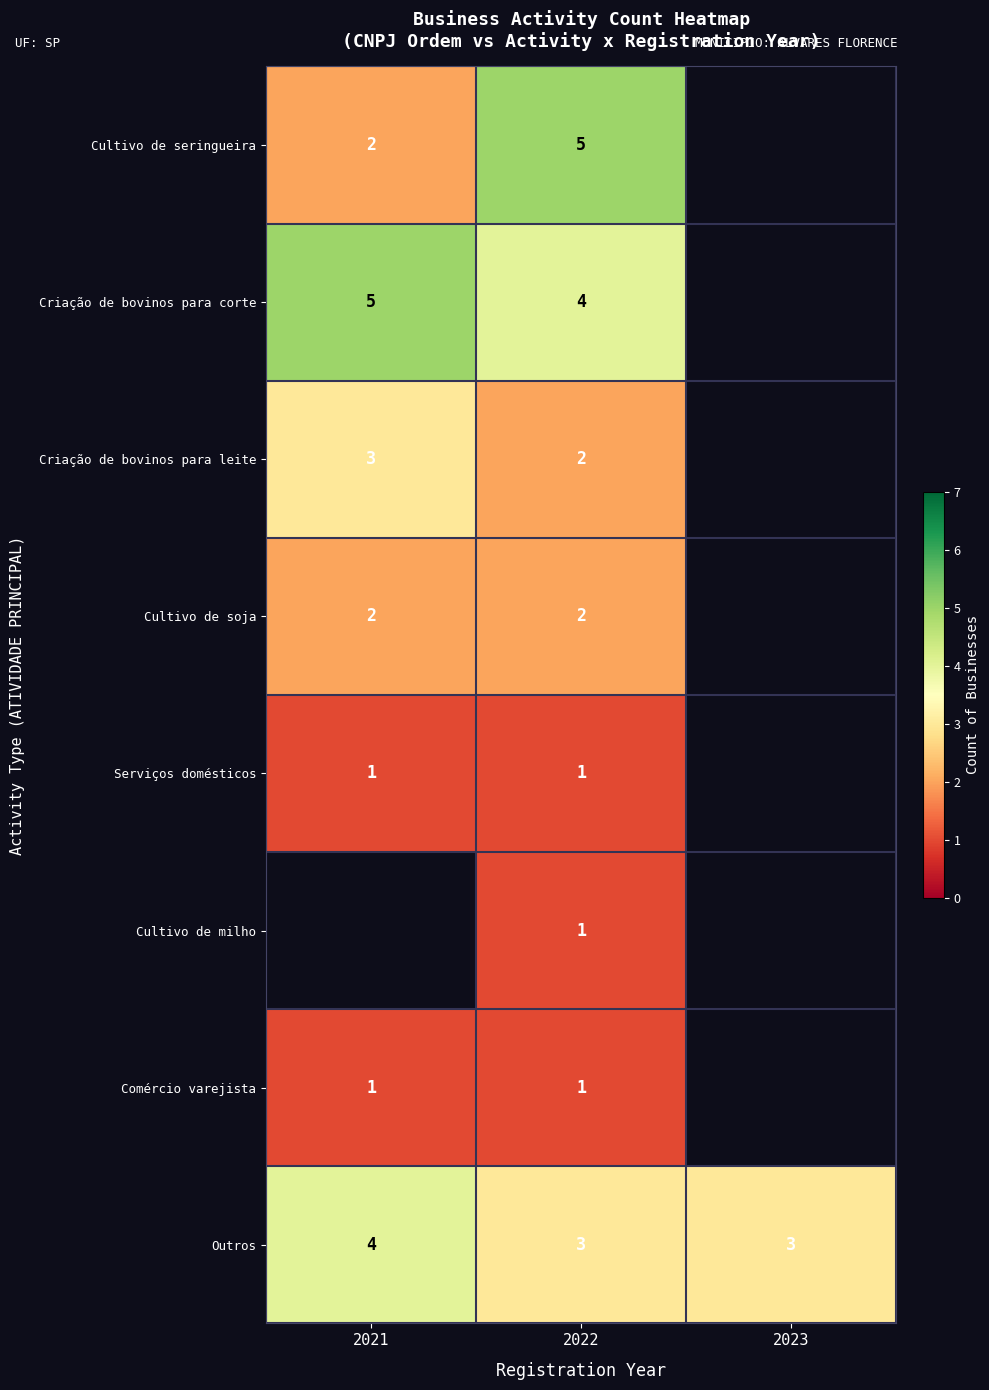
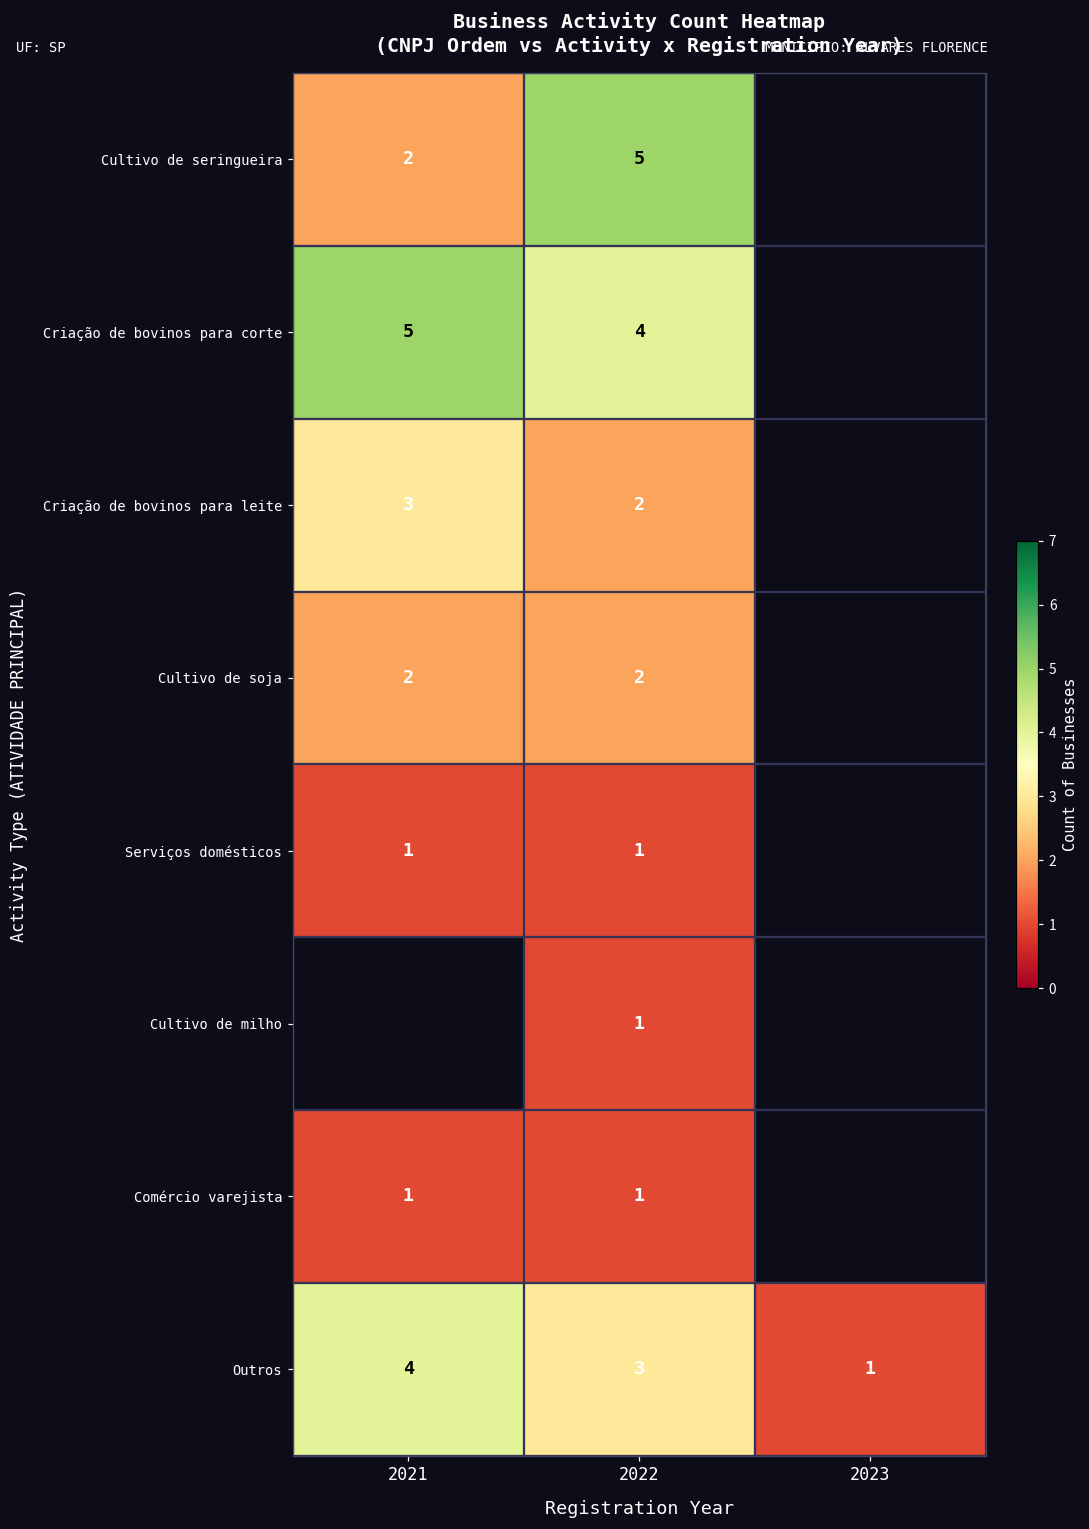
Outros, 2023: 3 -> 1
